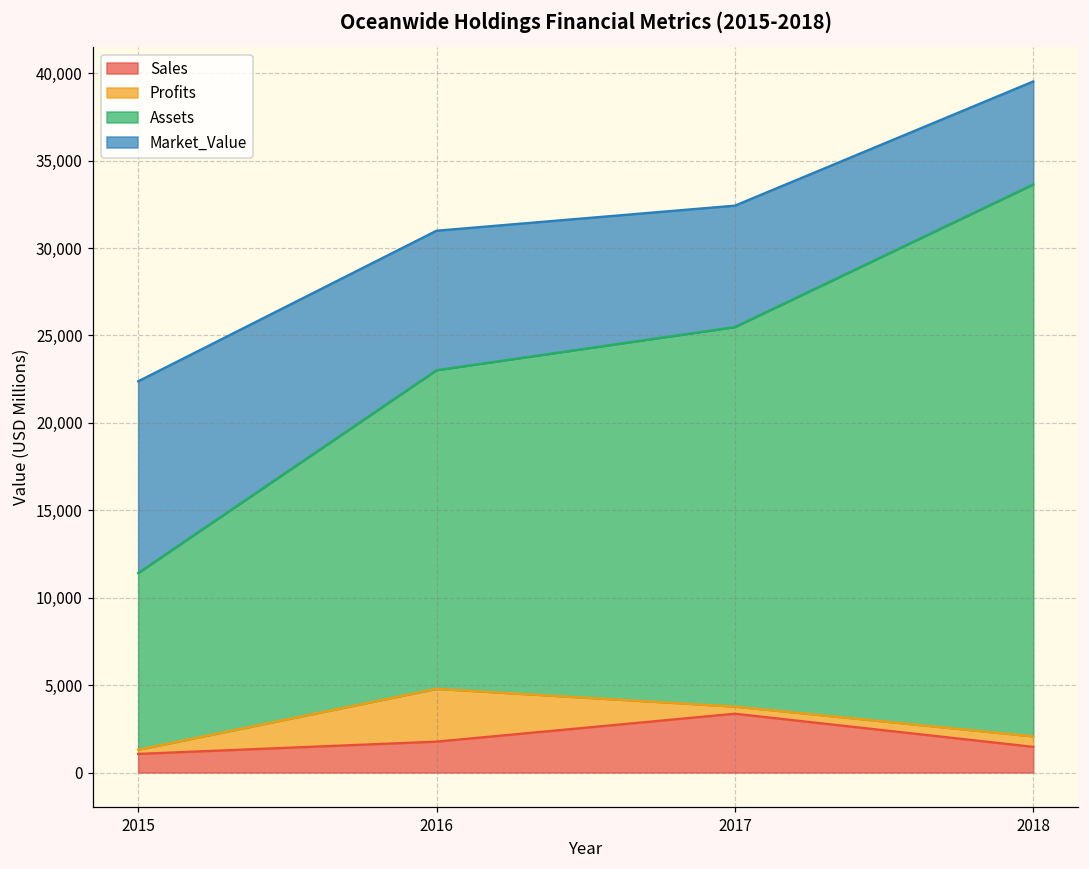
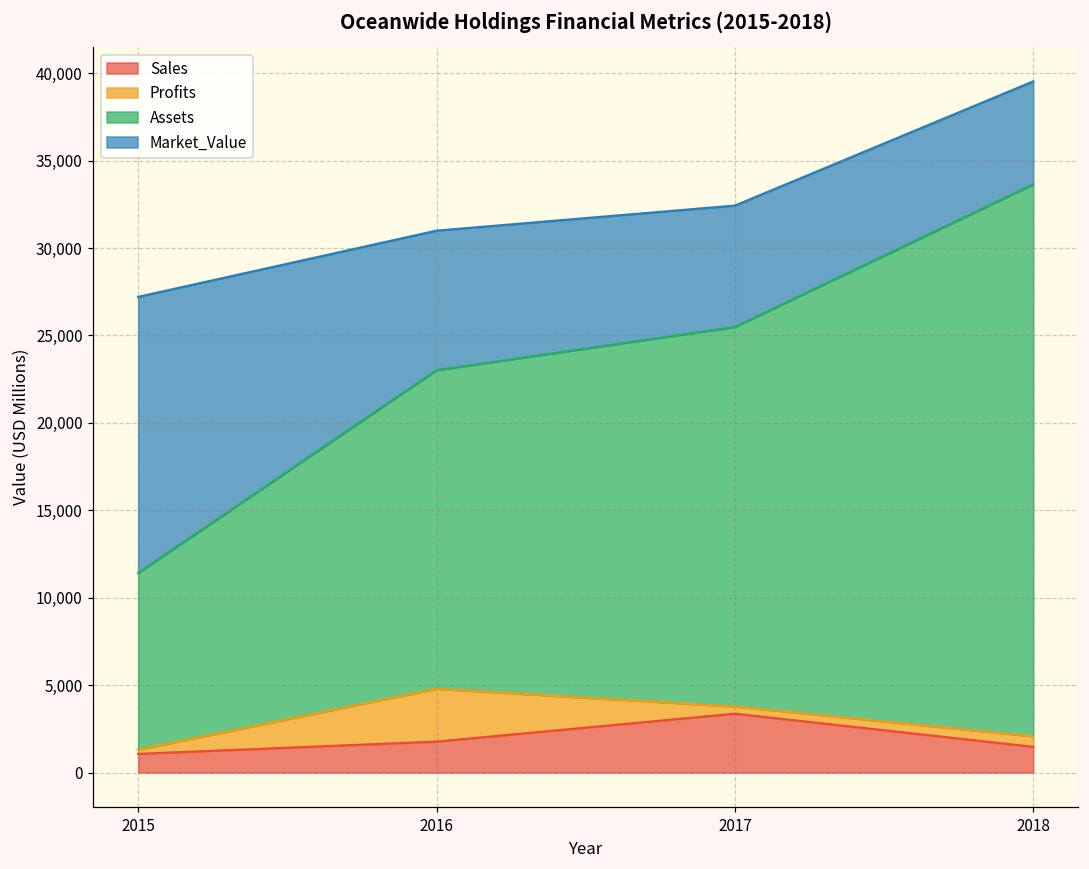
Market_Value, 2015: 11,000 -> 15,800
